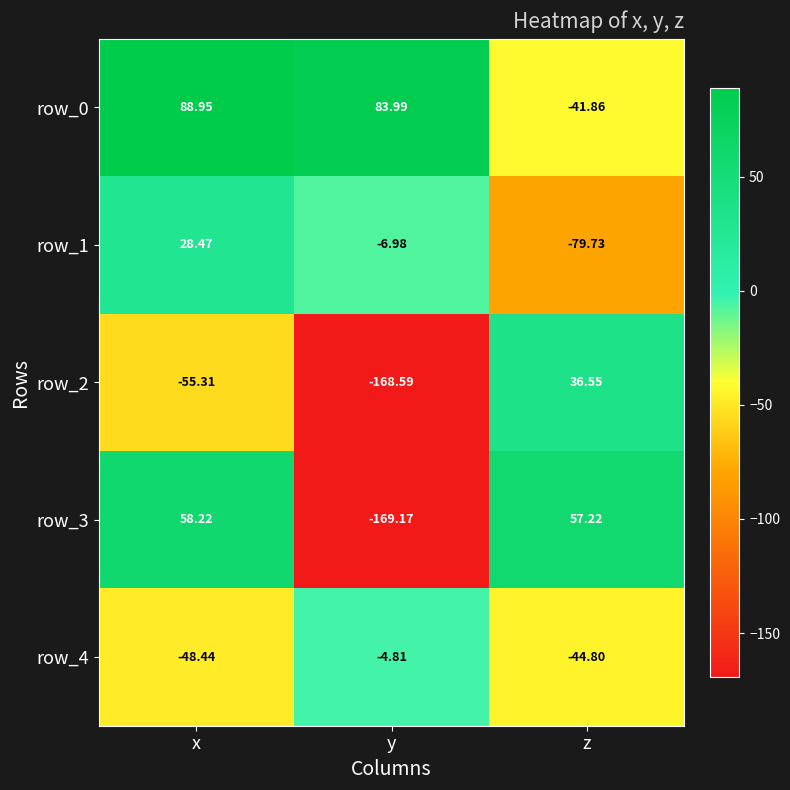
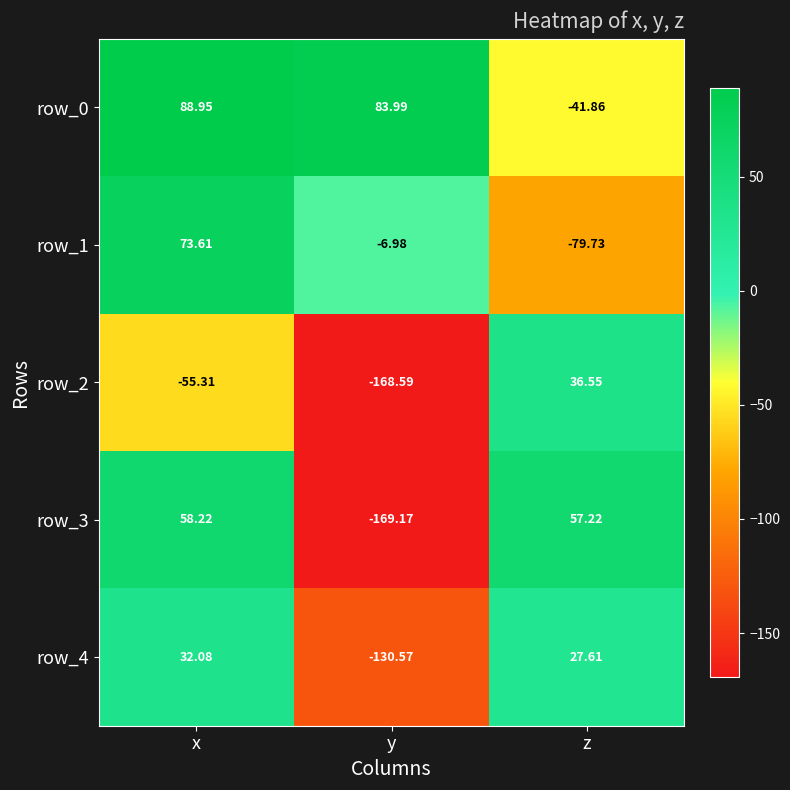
row_1, x: 28.47 -> 73.61
row_4, x: -48.44 -> 32.08
row_4, y: -4.81 -> -130.57
row_4, z: -44.80 -> 27.61
